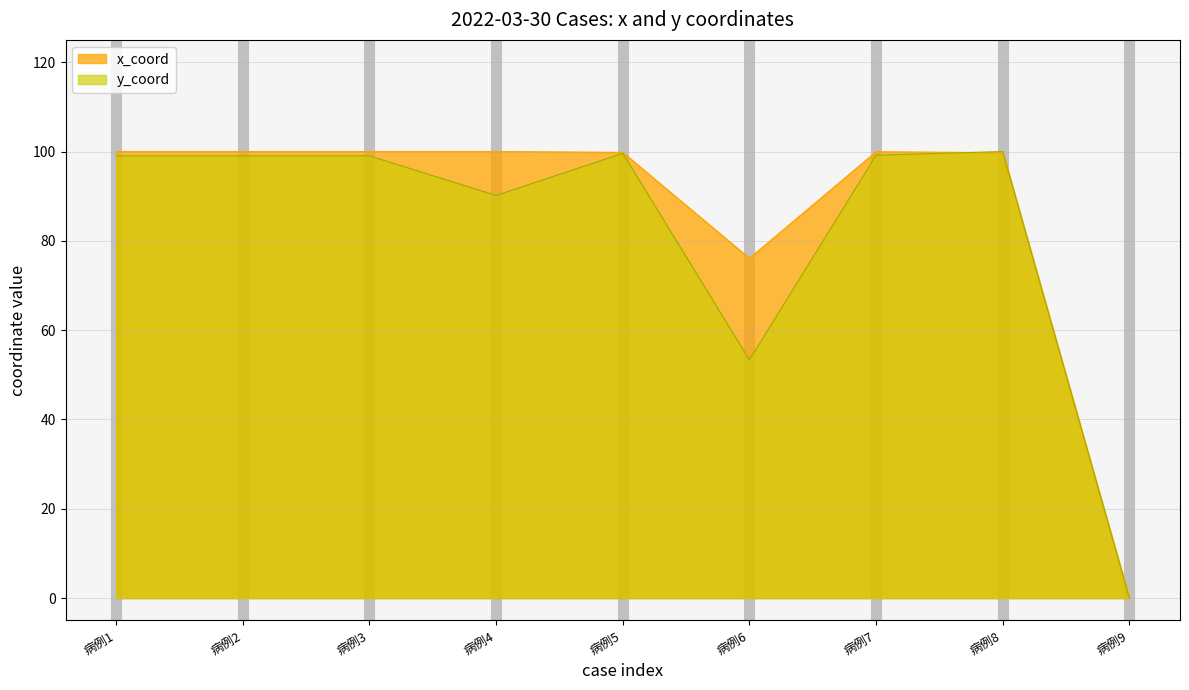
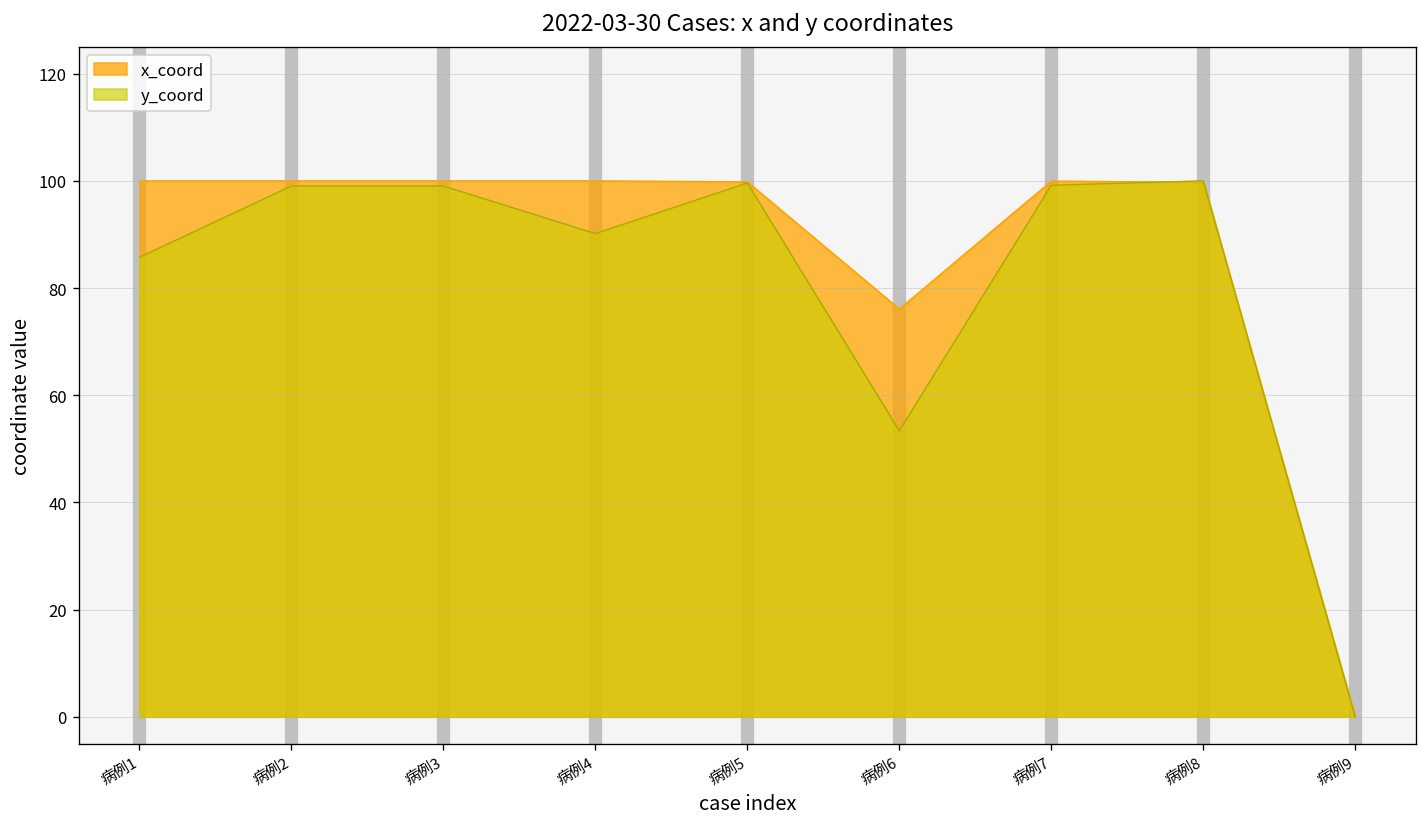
y_coord, 病例1: 99 -> 86
